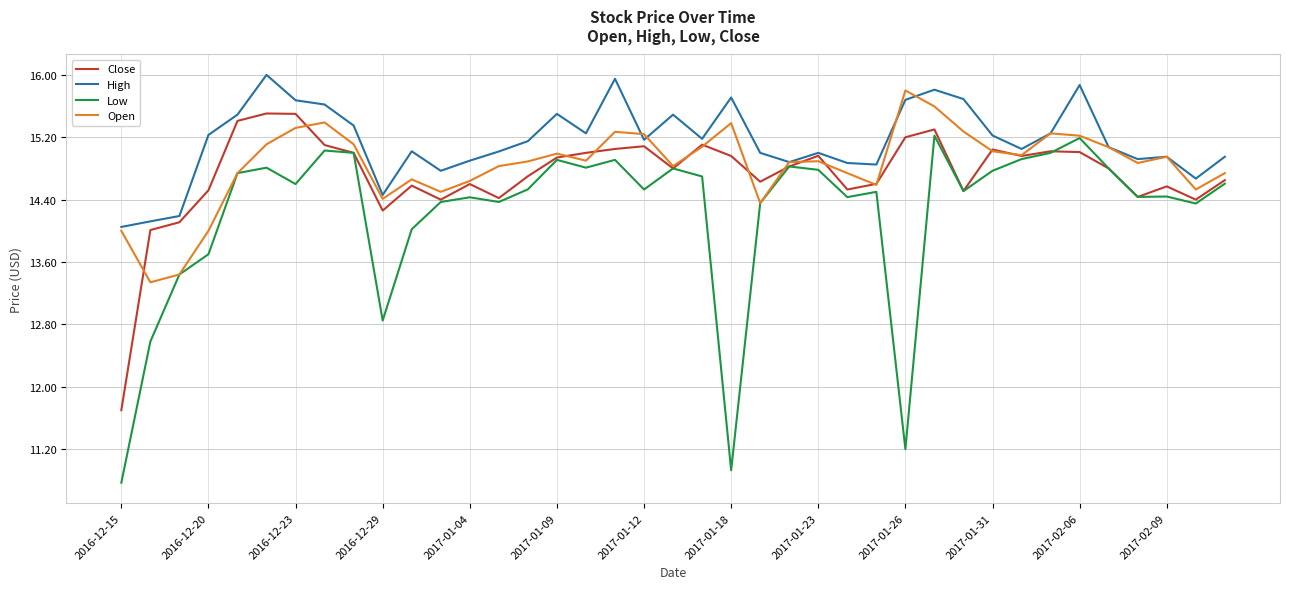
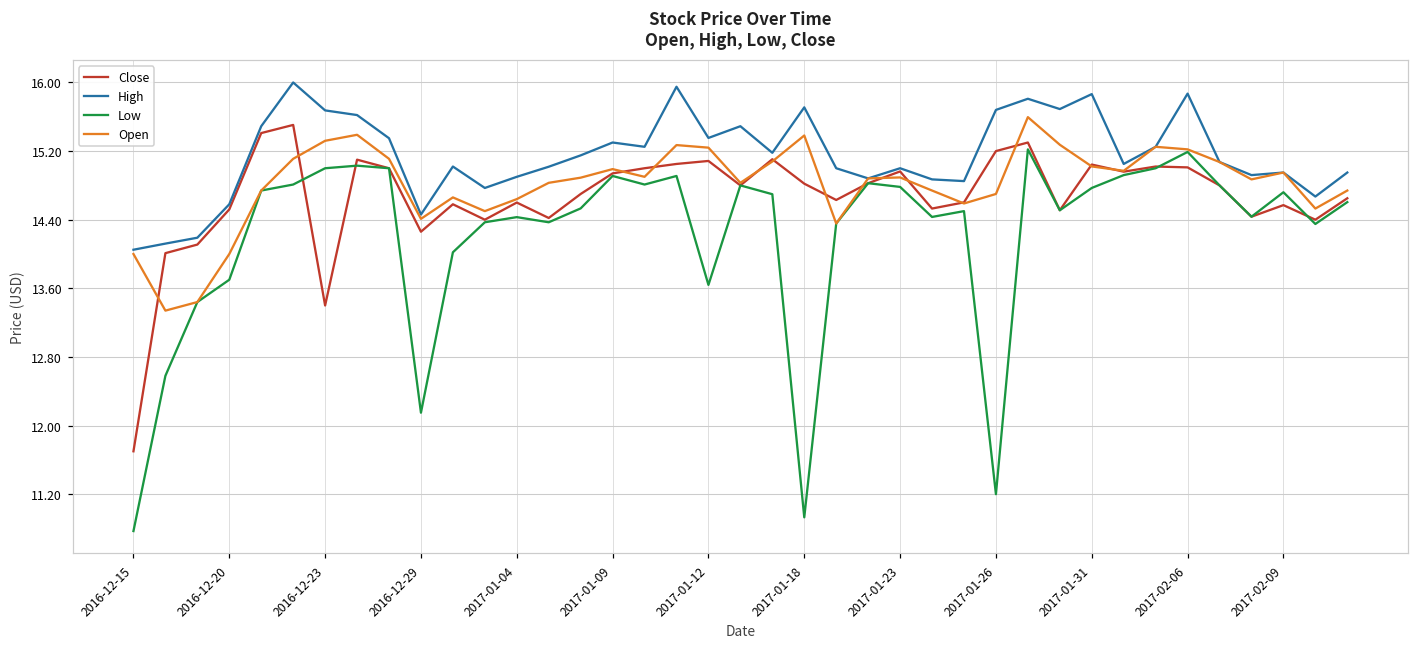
High, 2016-12-20: 15.2 -> 14.6
Close, 2016-12-23: 15.5 -> 13.4
Low, 2016-12-23: 14.6 -> 15.0
Low, 2016-12-29: 12.9 -> 12.2
High, 2017-01-09: 15.5 -> 15.3
High, 2017-01-12: 15.2 -> 15.4
Low, 2017-01-12: 14.5 -> 13.6
Close, 2017-01-18: 15.0 -> 14.8
Open, 2017-01-26: 15.8 -> 14.7
High, 2017-01-31: 15.2 -> 15.9
Low, 2017-02-09: 14.4 -> 14.7
